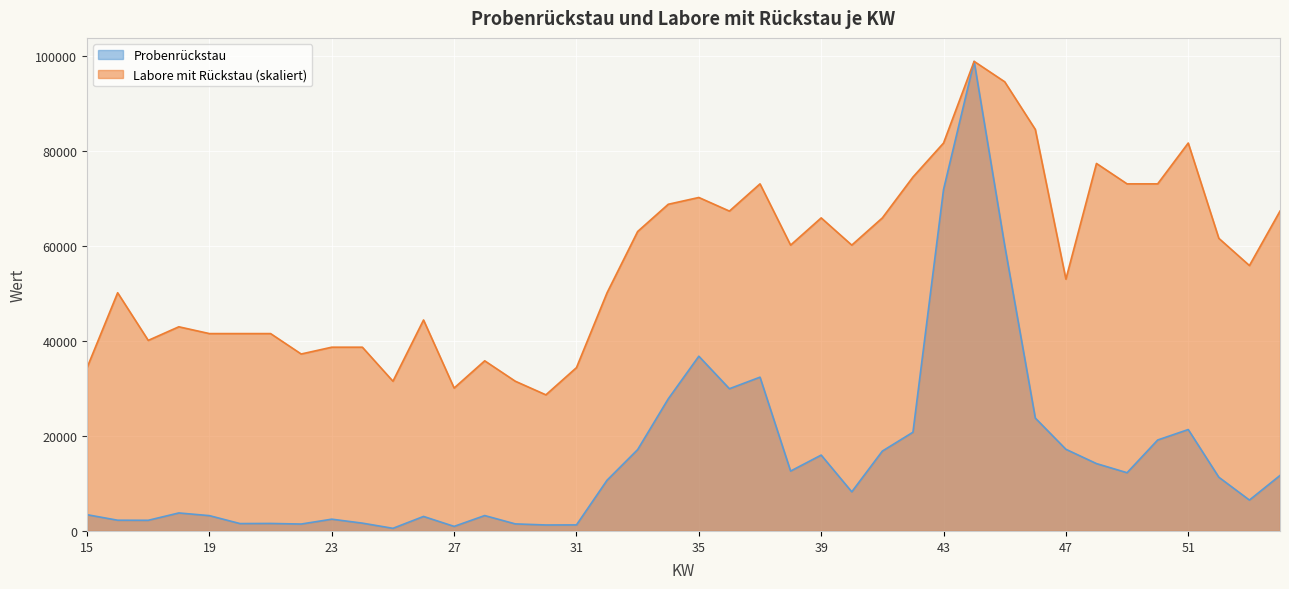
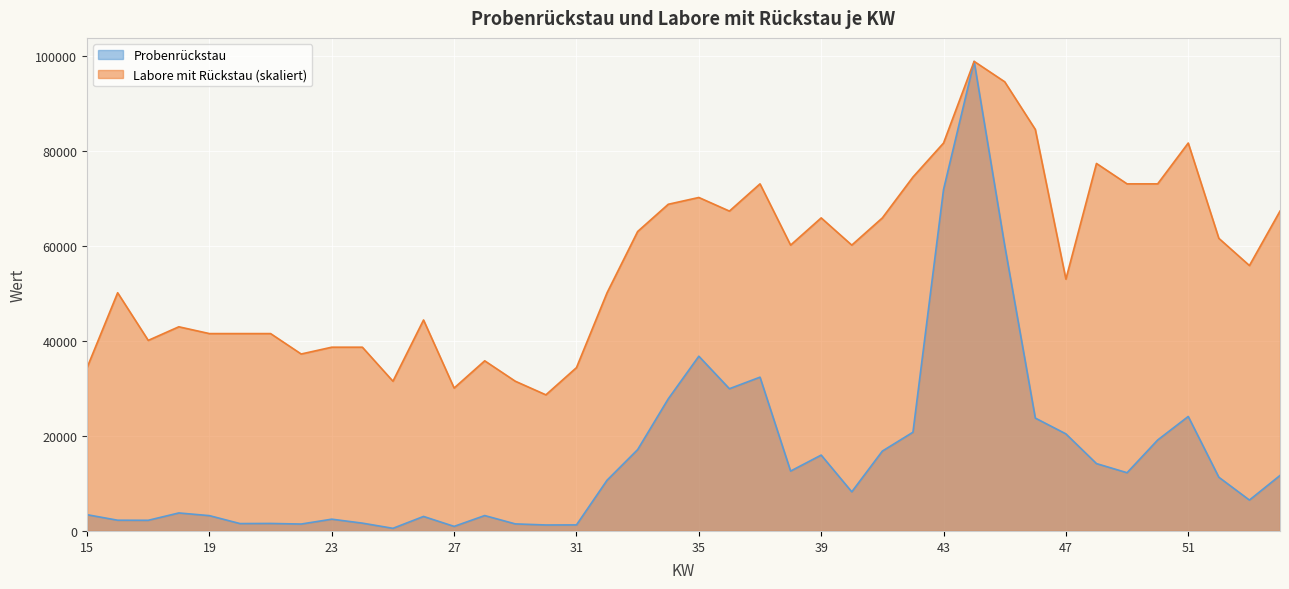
Probenrückstau, 47: 17000 -> 20000
Probenrückstau, 51: 21000 -> 24000
